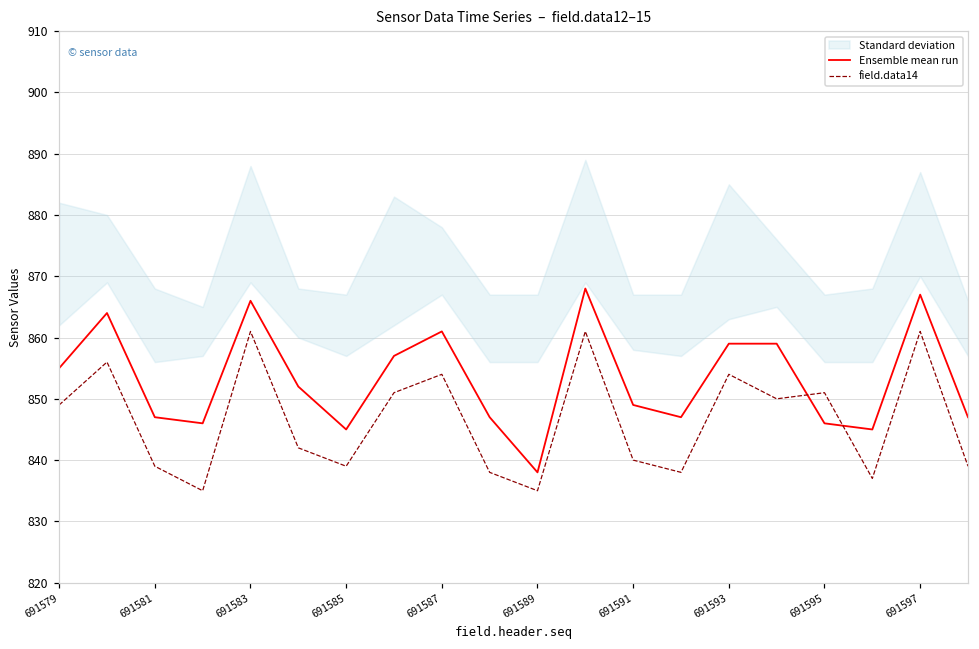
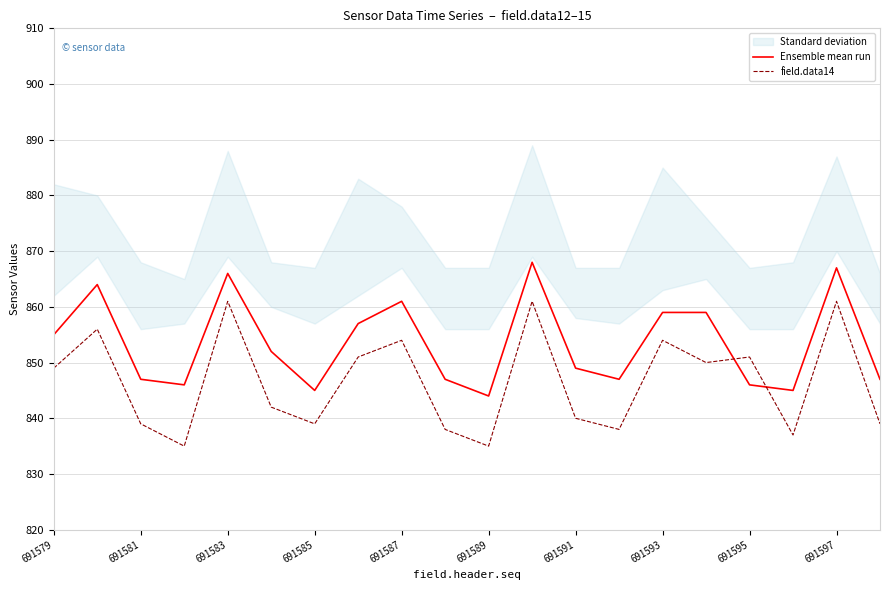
Ensemble mean run, 691589: 838 -> 844
